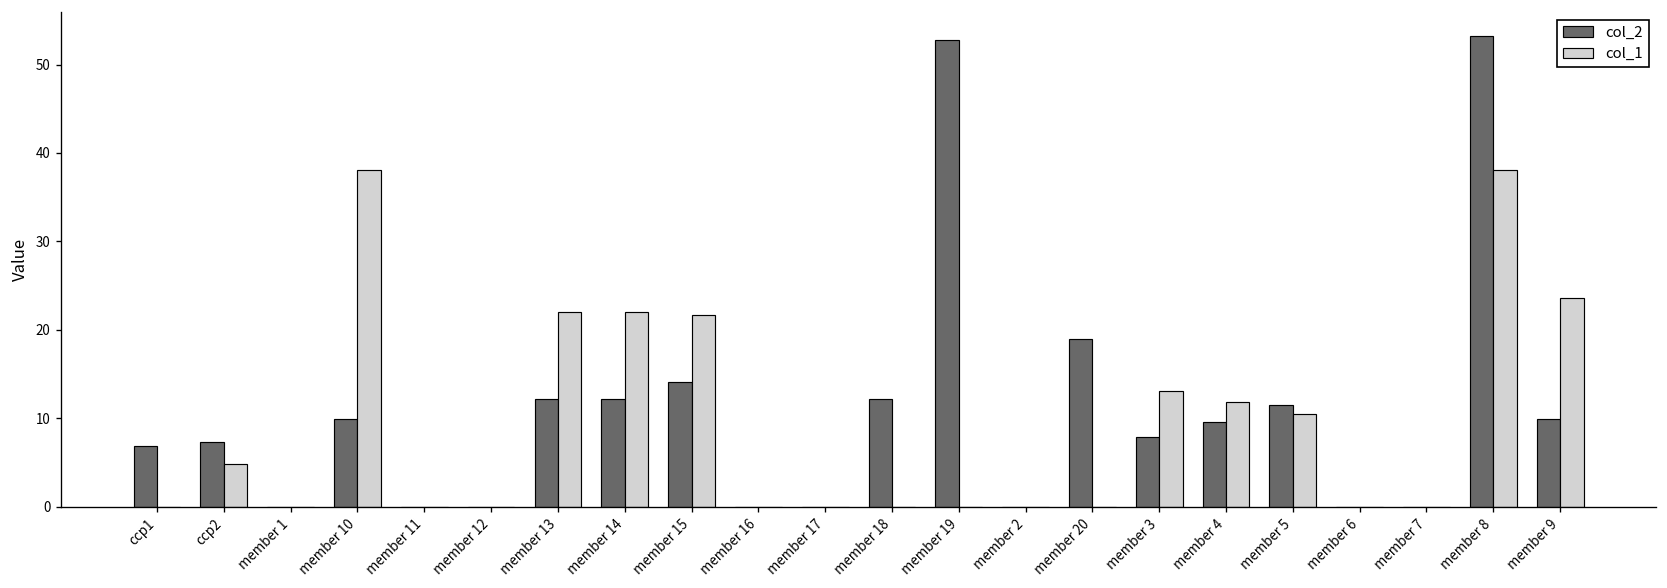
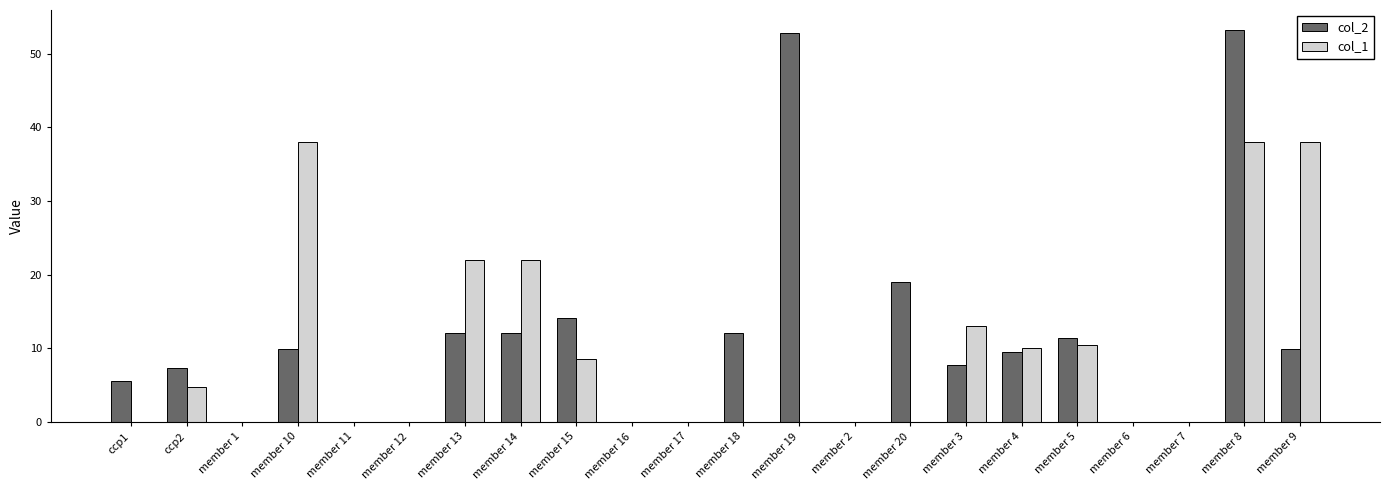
col_2, ccp1: 7 -> 6
col_1, member 15: 22 -> 9
col_1, member 4: 12 -> 10
col_1, member 9: 24 -> 38
